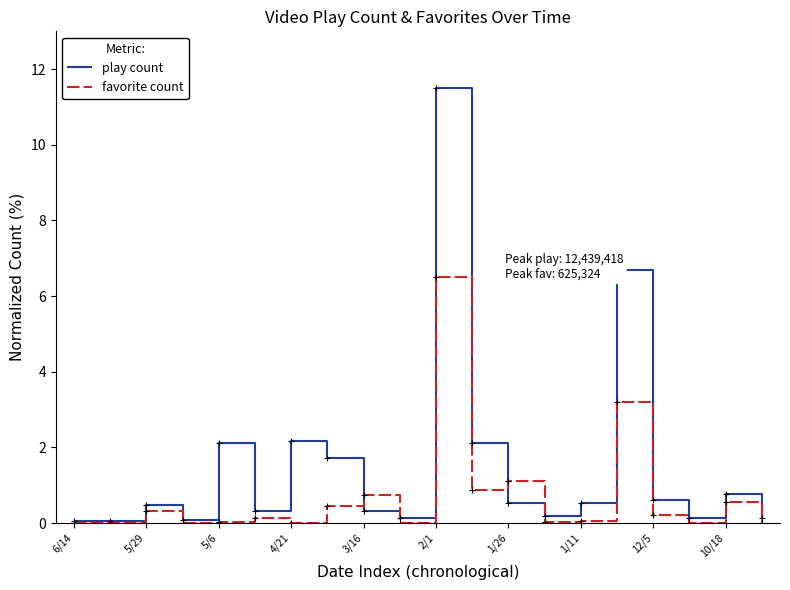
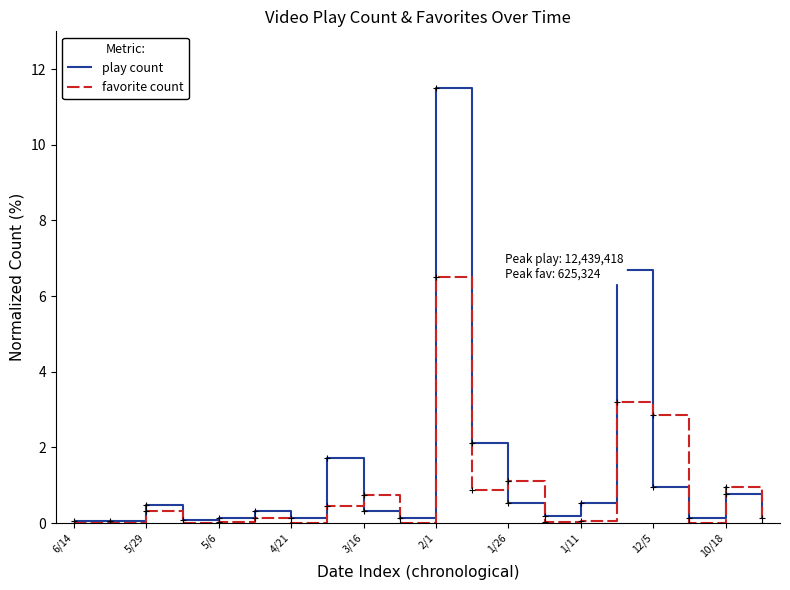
play count, 5/6: 2.1 -> 0.1
play count, 4/21: 2.2 -> 0.1
play count, 12/5: 0.6 -> 0.9
favorite count, 12/5: 0.2 -> 2.9
favorite count, 10/18: 0.5 -> 1.0
